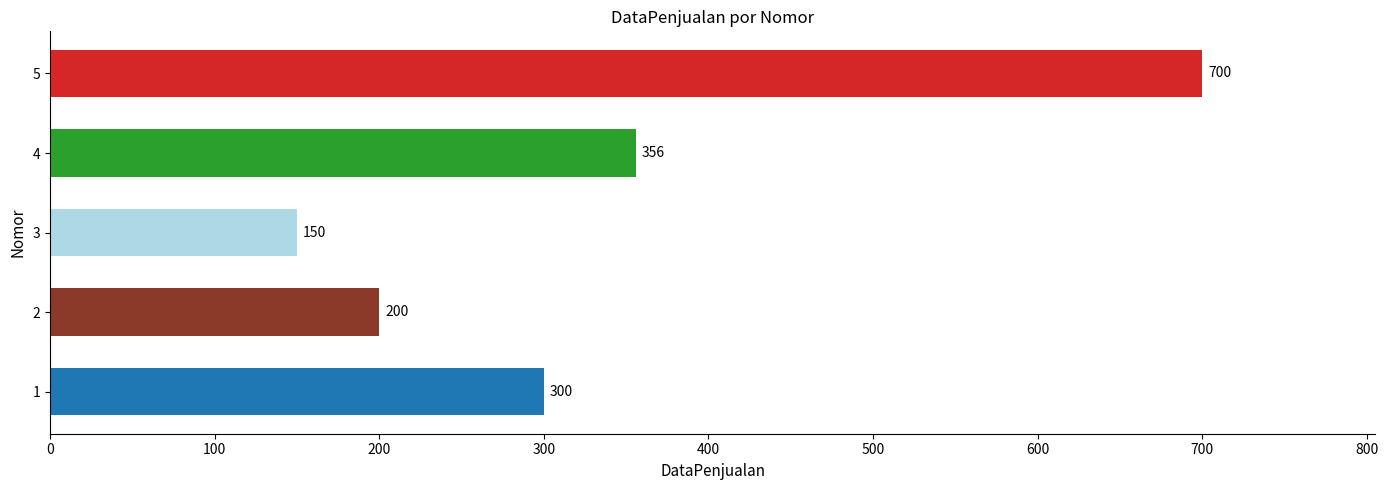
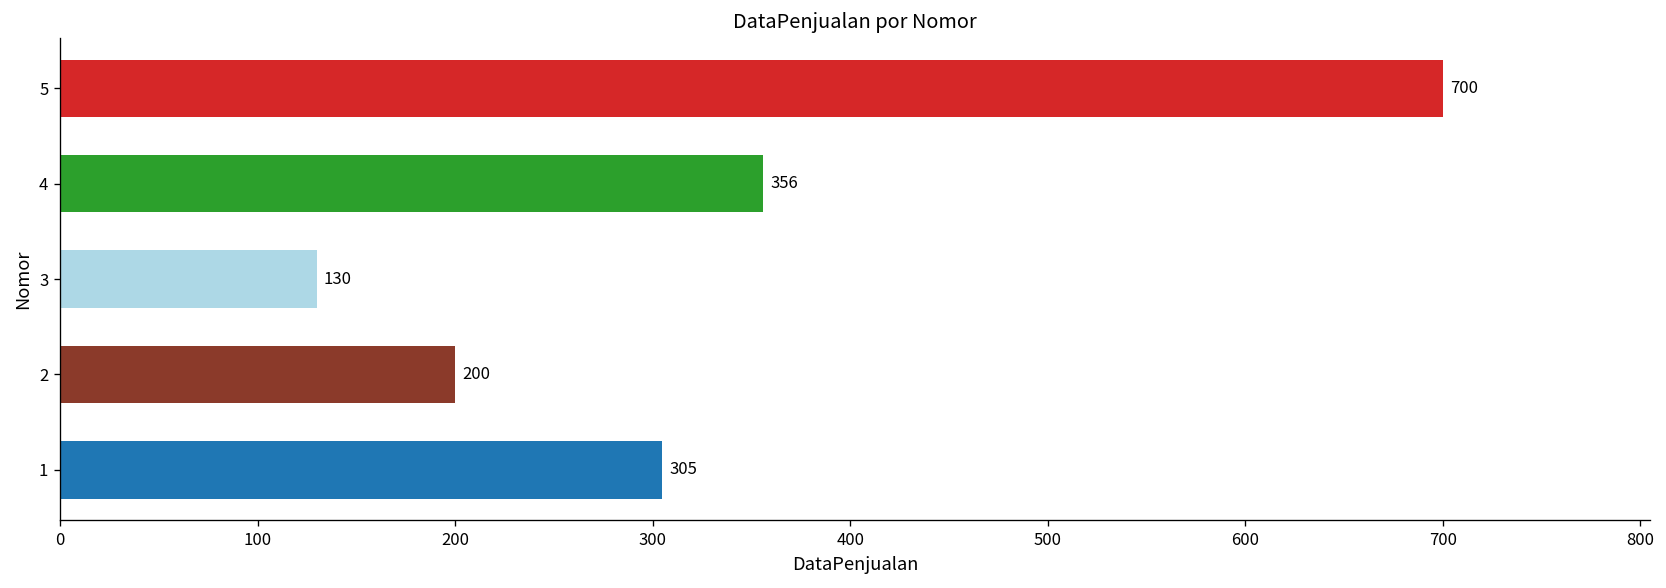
3: 150 -> 130
1: 300 -> 305
